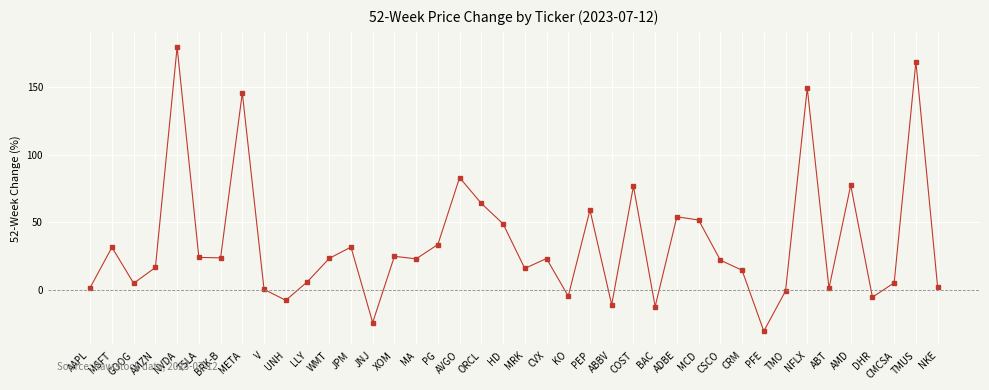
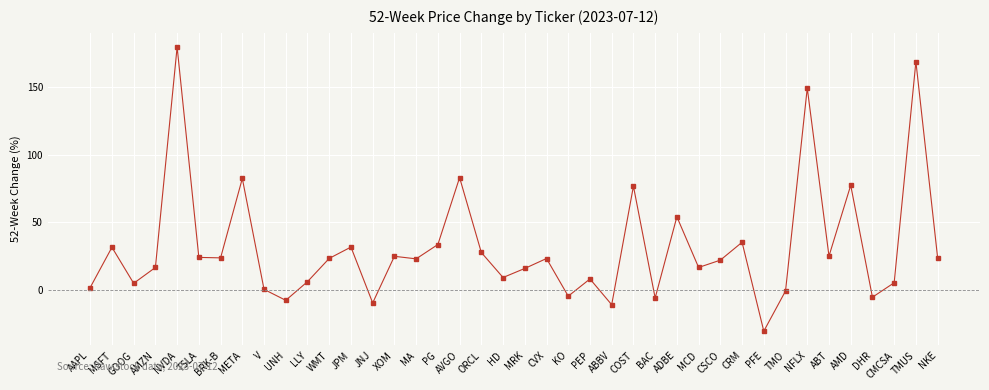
META: 146 -> 82
JNJ: -24 -> -10
ORCL: 64 -> 28
HD: 49 -> 9
PEP: 59 -> 8
BAC: -12 -> -6
MCD: 52 -> 17
CRM: 15 -> 35
ABT: 1 -> 25
NKE: 2 -> 24
